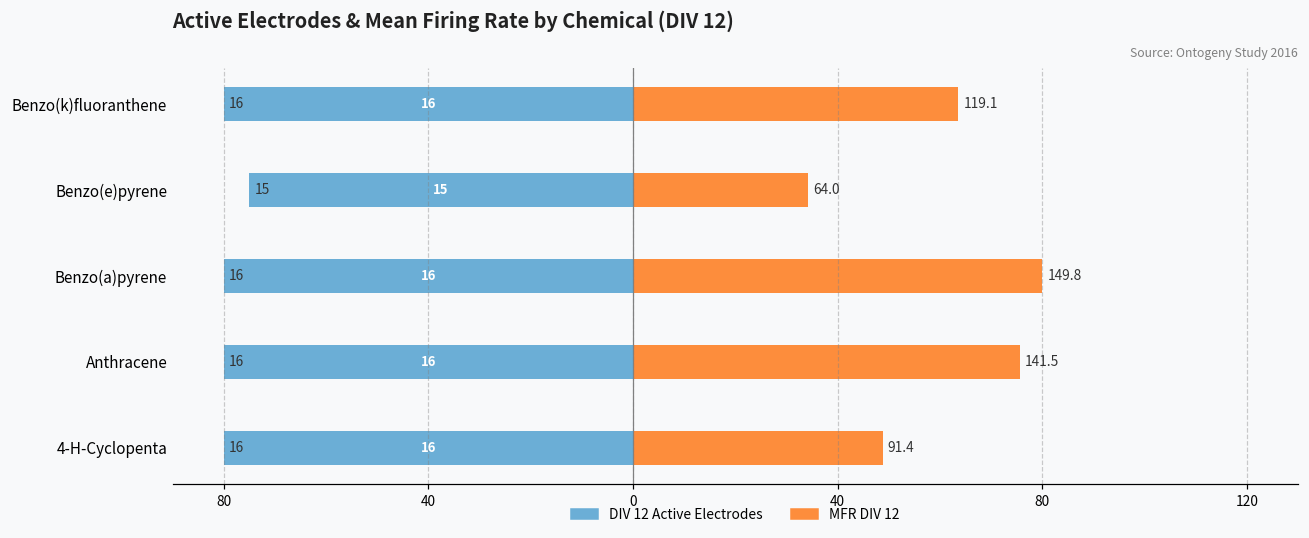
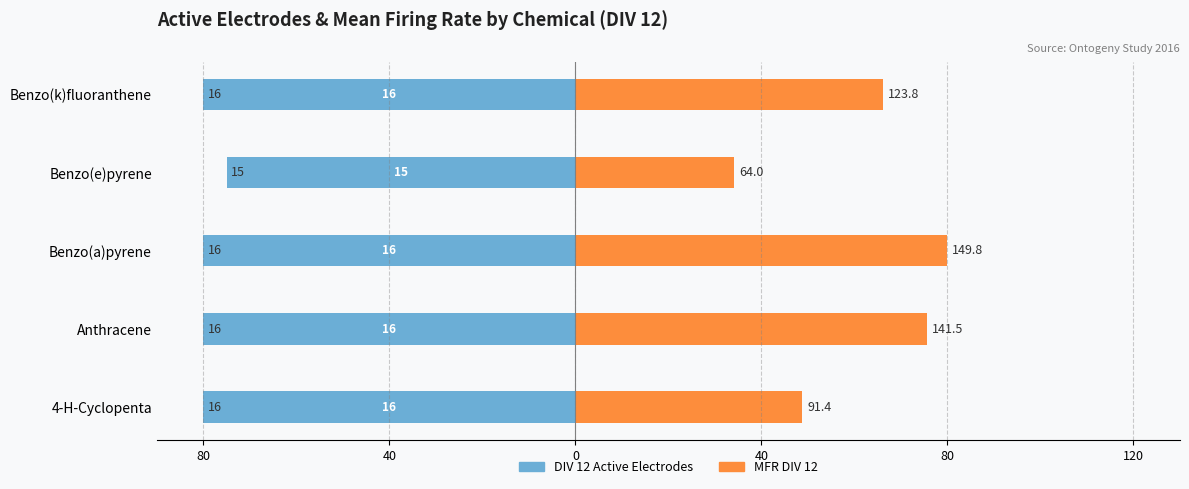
MFR DIV 12, Benzo(k)fluoranthene: 119.1 -> 123.8
